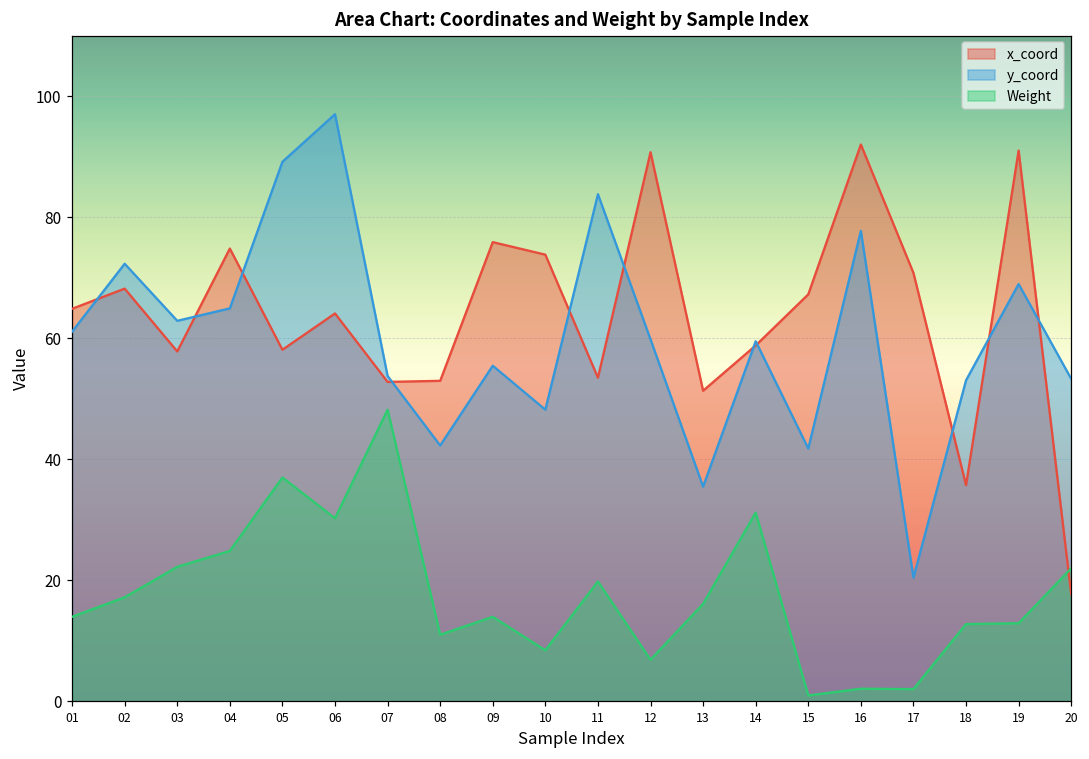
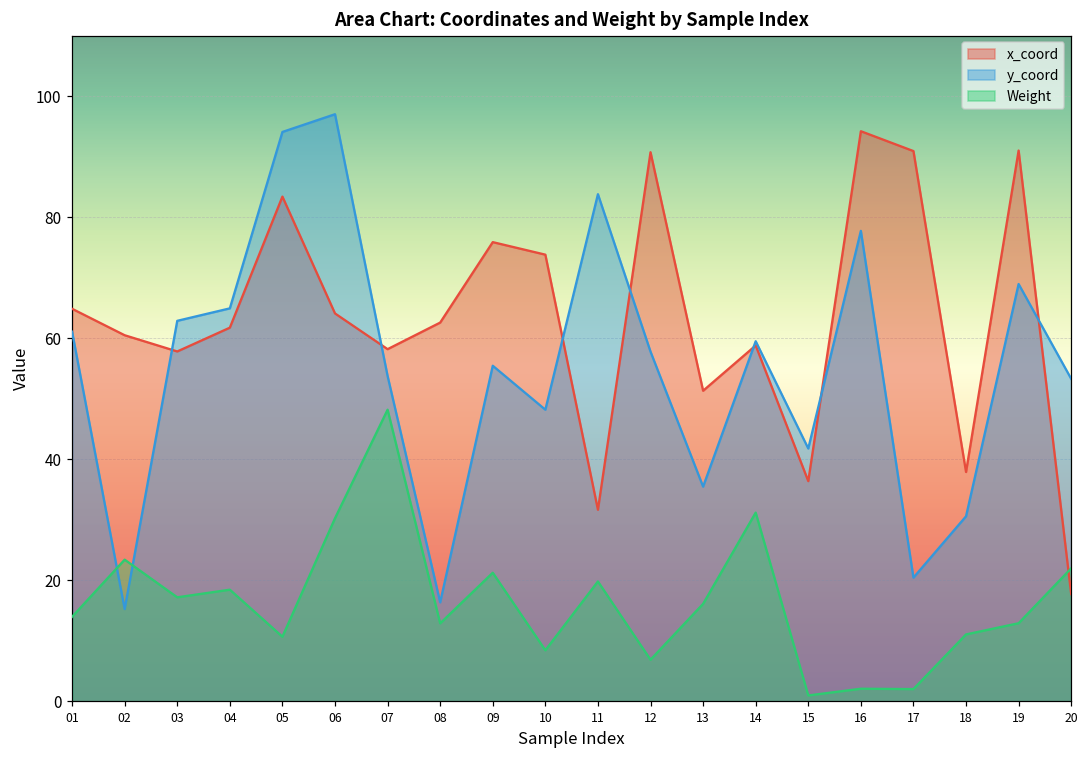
x_coord, 02: 68 -> 61
y_coord, 02: 72 -> 15
Weight, 02: 17 -> 23
Weight, 03: 22 -> 17
x_coord, 04: 75 -> 62
Weight, 04: 25 -> 18
x_coord, 05: 58 -> 83
y_coord, 05: 89 -> 94
Weight, 05: 37 -> 11
x_coord, 07: 53 -> 58
x_coord, 08: 53 -> 63
y_coord, 08: 42 -> 16
Weight, 08: 11 -> 13
Weight, 09: 14 -> 21
x_coord, 11: 53 -> 32
y_coord, 12: 60 -> 58
x_coord, 15: 67 -> 36
x_coord, 16: 92 -> 94
x_coord, 17: 71 -> 91
x_coord, 18: 36 -> 38
y_coord, 18: 53 -> 31
Weight, 18: 13 -> 11
